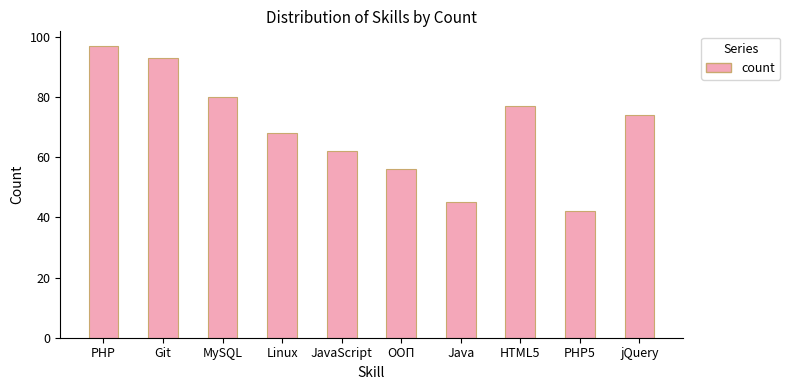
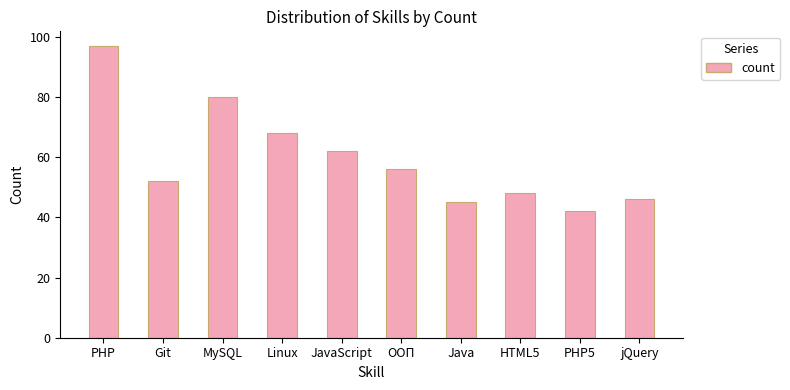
Git: 93 -> 52
HTML5: 77 -> 48
jQuery: 74 -> 46
